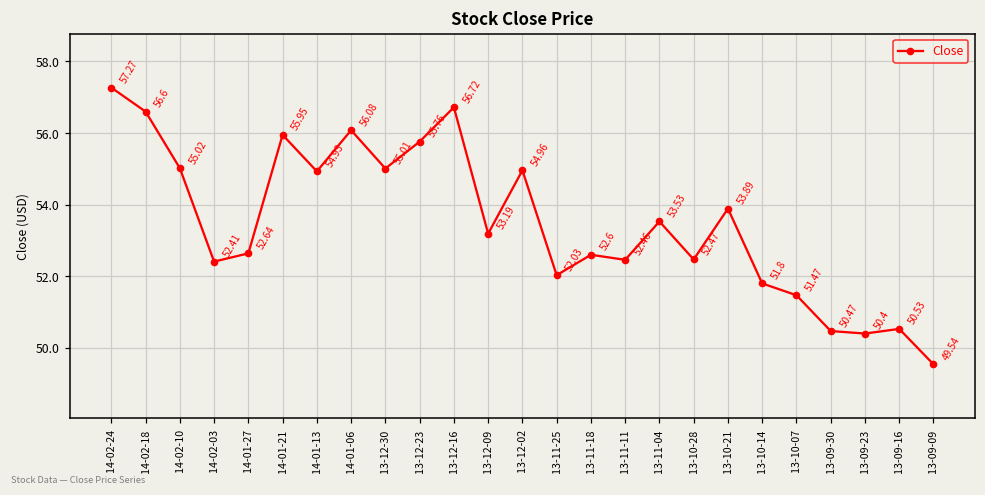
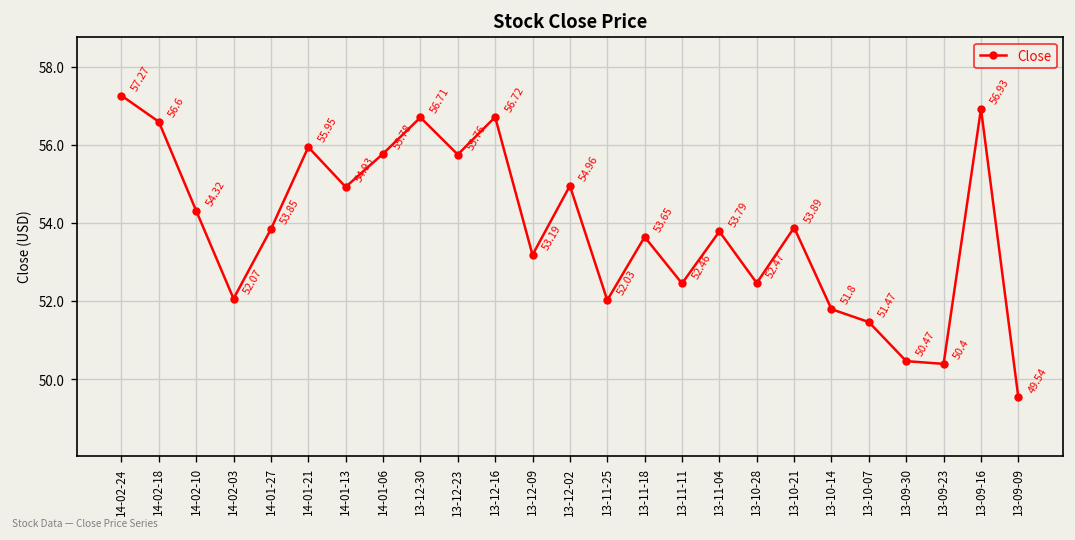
14-02-10: 55.02 -> 54.32
14-02-03: 52.41 -> 52.07
14-01-27: 52.64 -> 53.85
14-01-06: 56.08 -> 55.78
13-12-30: 55.01 -> 56.71
13-11-18: 52.6 -> 53.65
13-11-04: 53.53 -> 53.79
13-09-16: 50.53 -> 56.93
